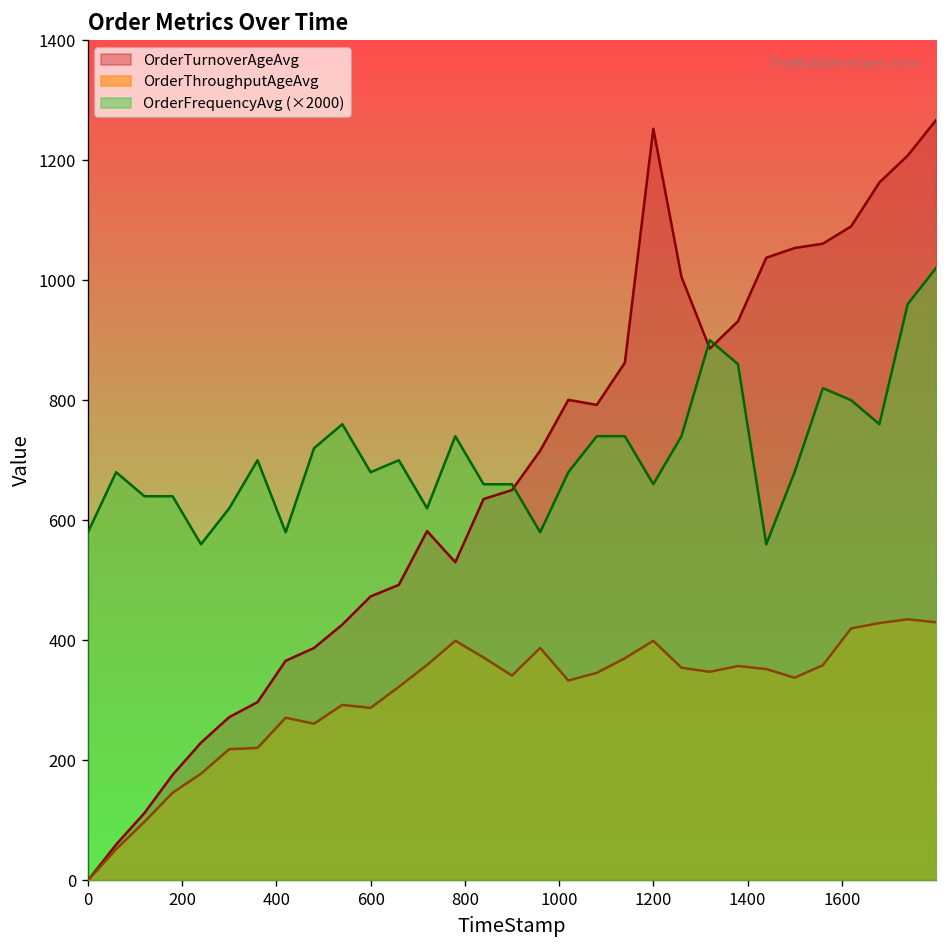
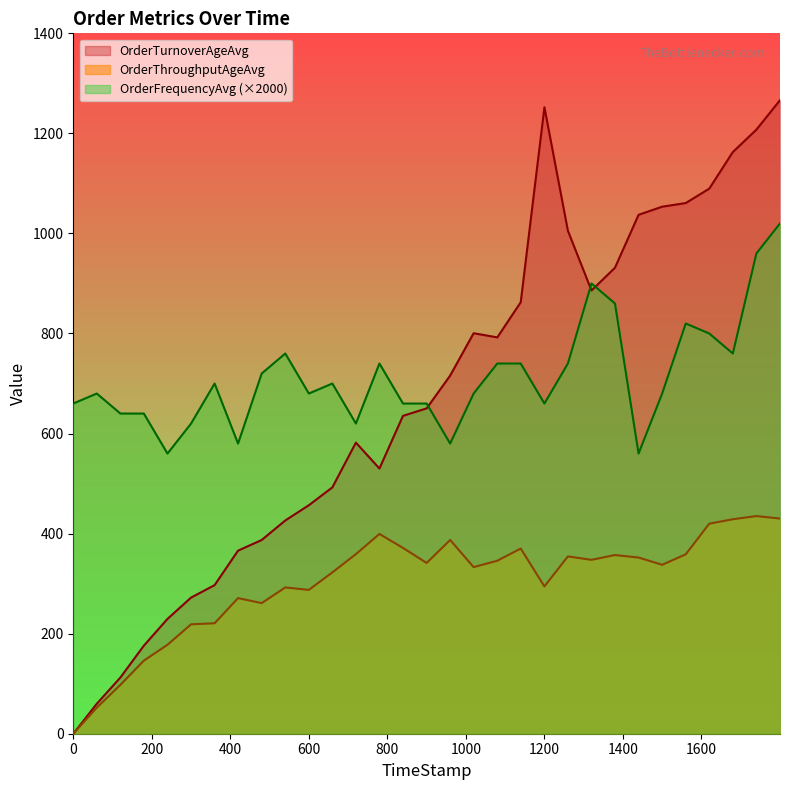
OrderFrequencyAvg (×2000), 0: 580 -> 660
OrderTurnoverAgeAvg, 600: 470 -> 460
OrderThroughputAgeAvg, 1200: 400 -> 290
